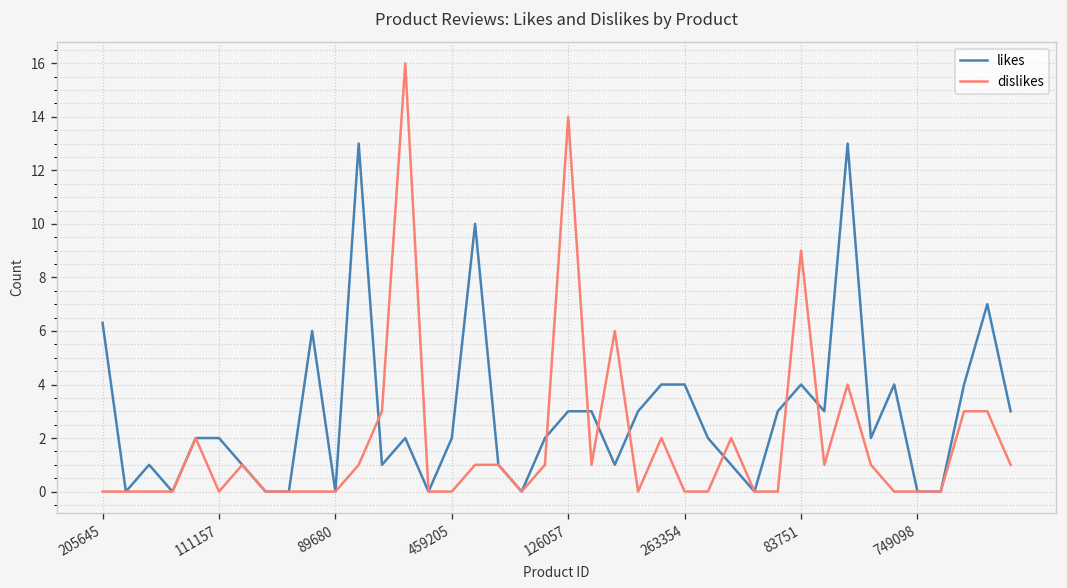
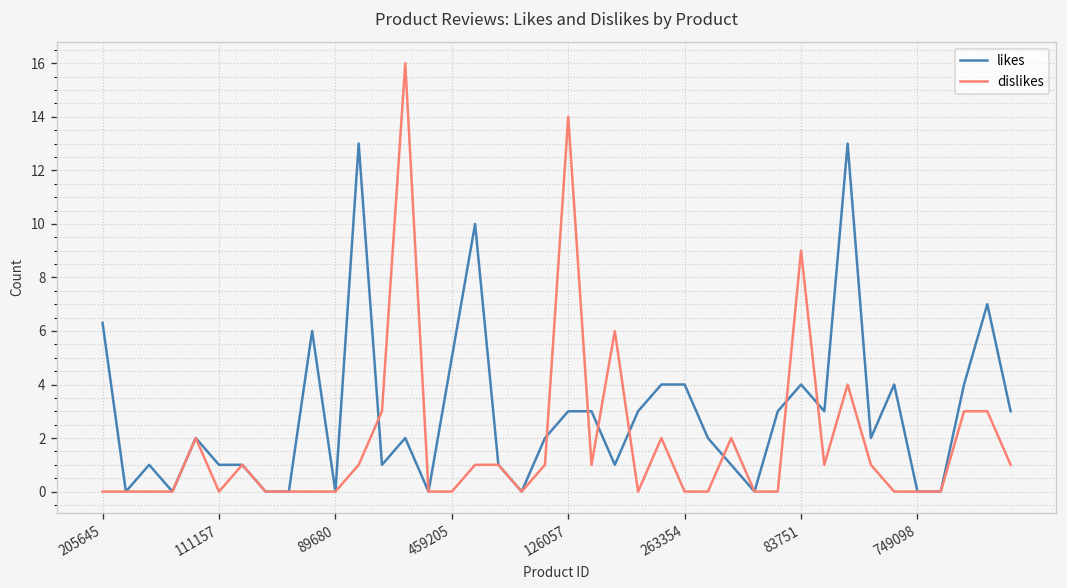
likes, 111157: 2 -> 1
likes, 459205: 2 -> 5
